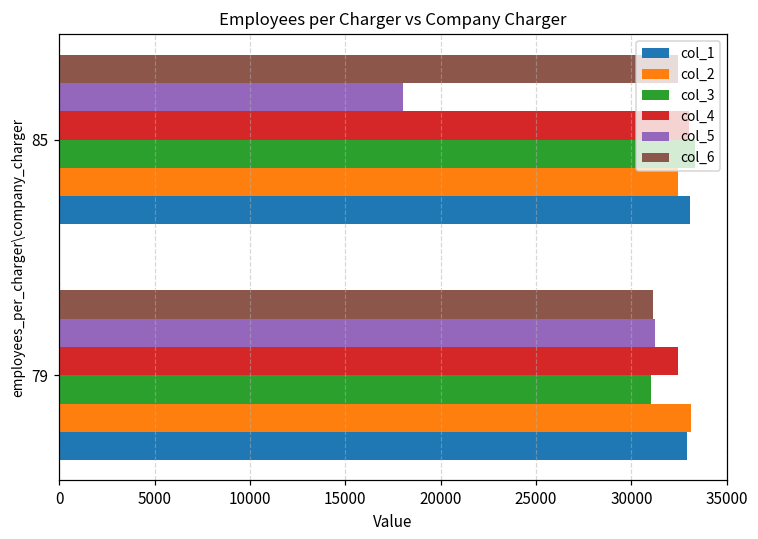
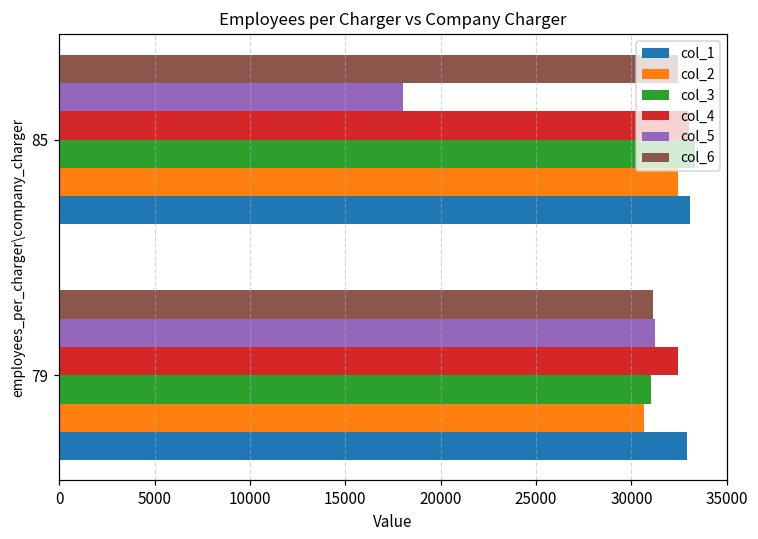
col_2, 79: 33100 -> 30700
